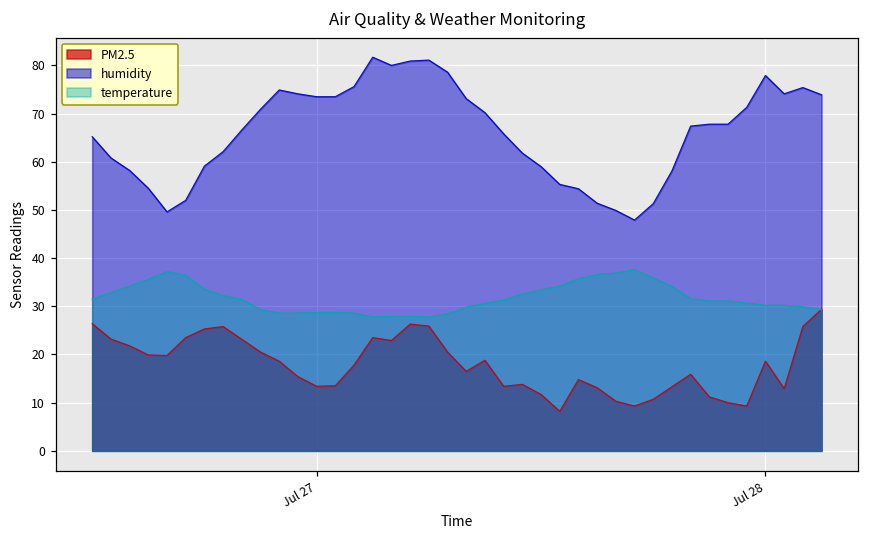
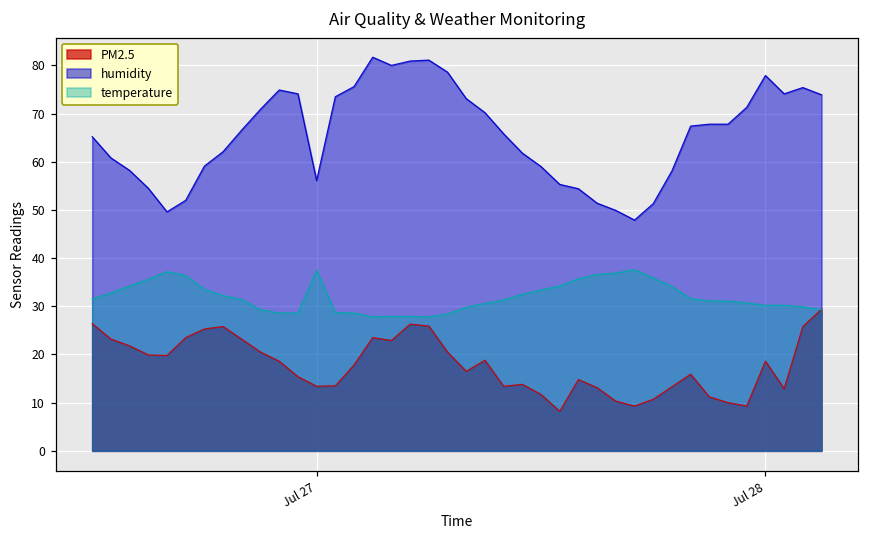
humidity, Jul 27: 74 -> 56
temperature, Jul 27: 29 -> 38
